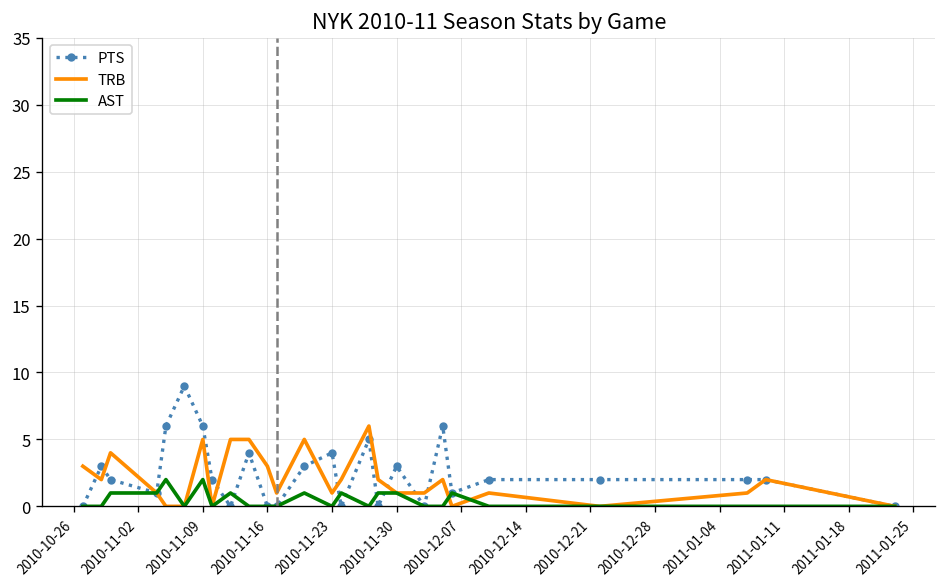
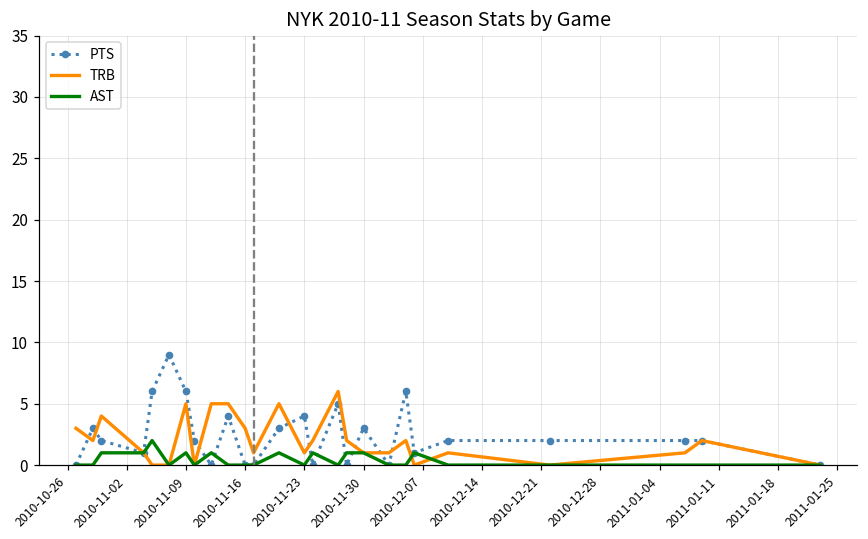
AST, 2010-11-09: 2 -> 1
